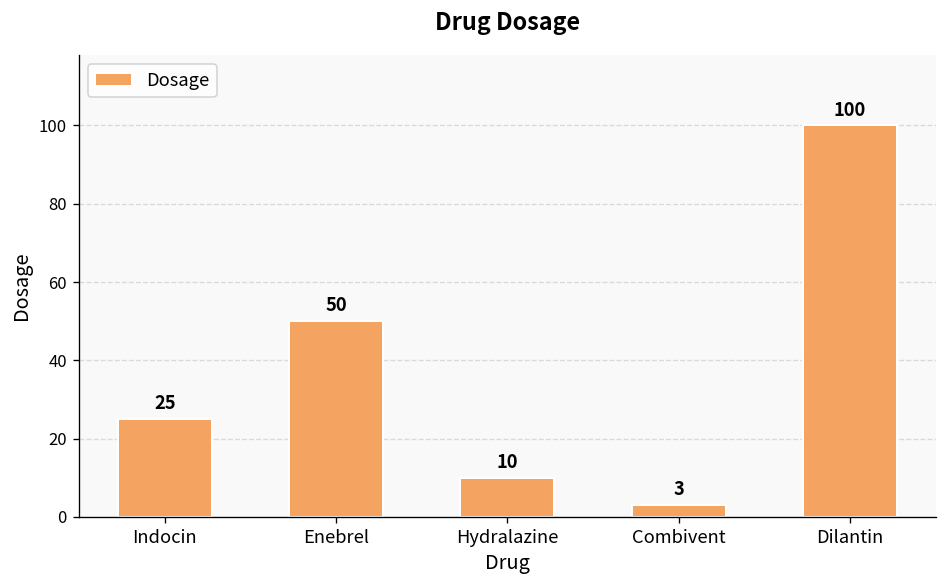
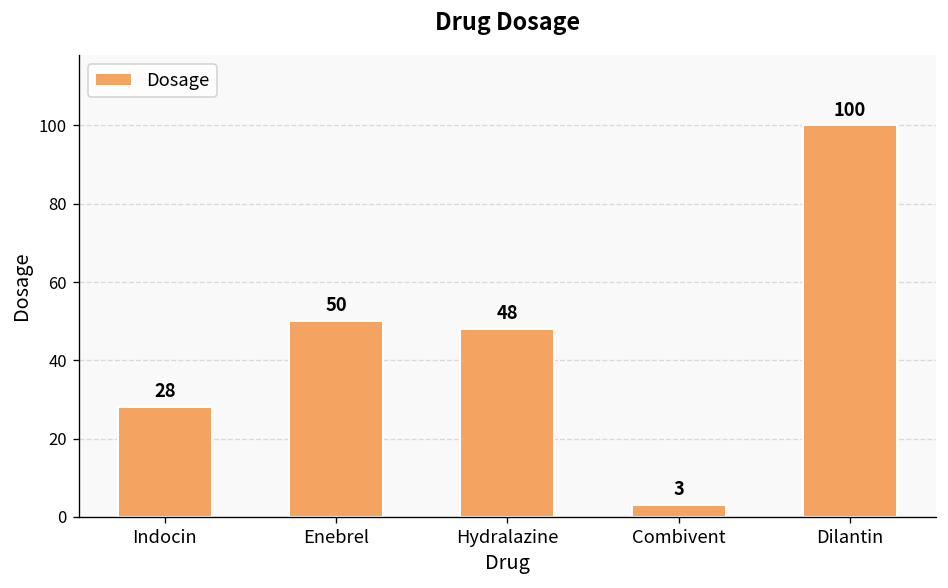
Indocin: 25 -> 28
Hydralazine: 10 -> 48
